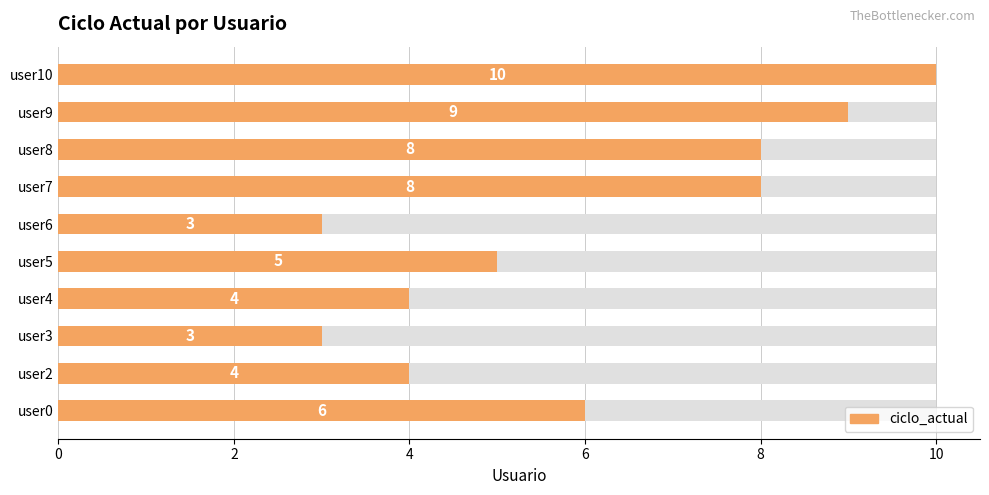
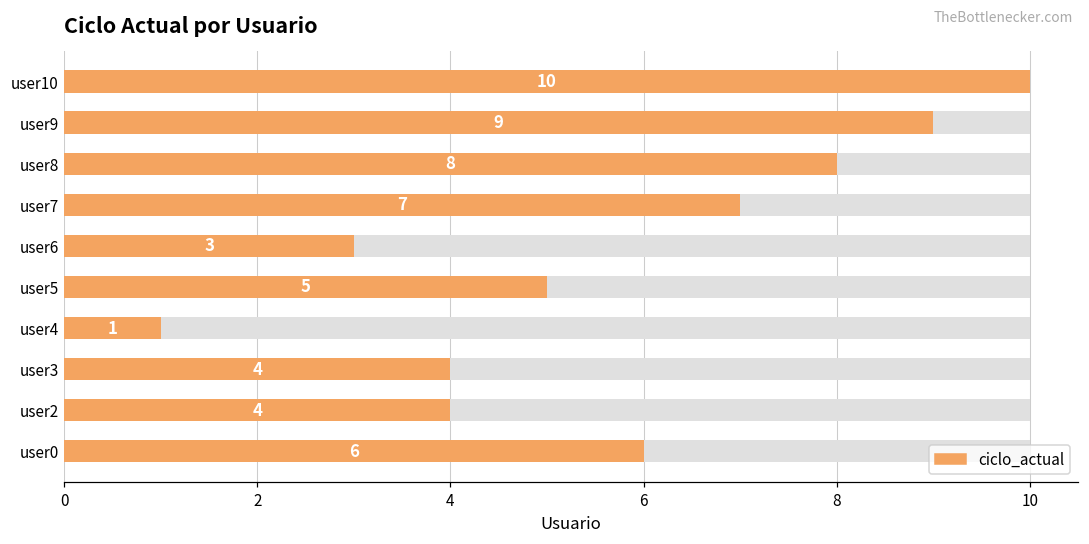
ciclo_actual, user7: 8 -> 7
ciclo_actual, user4: 4 -> 1
ciclo_actual, user3: 3 -> 4
